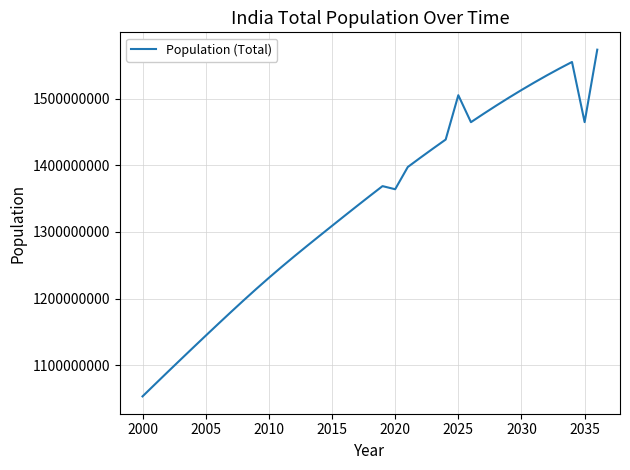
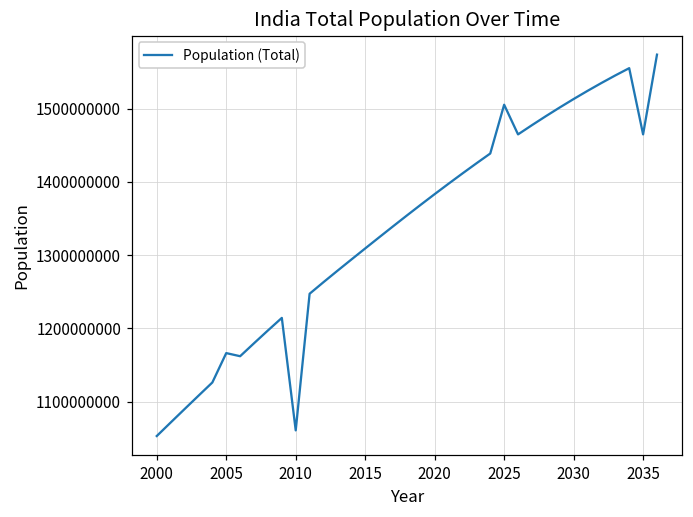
2005: 1140000000 -> 1170000000
2010: 1230000000 -> 1060000000
2020: 1360000000 -> 1380000000
